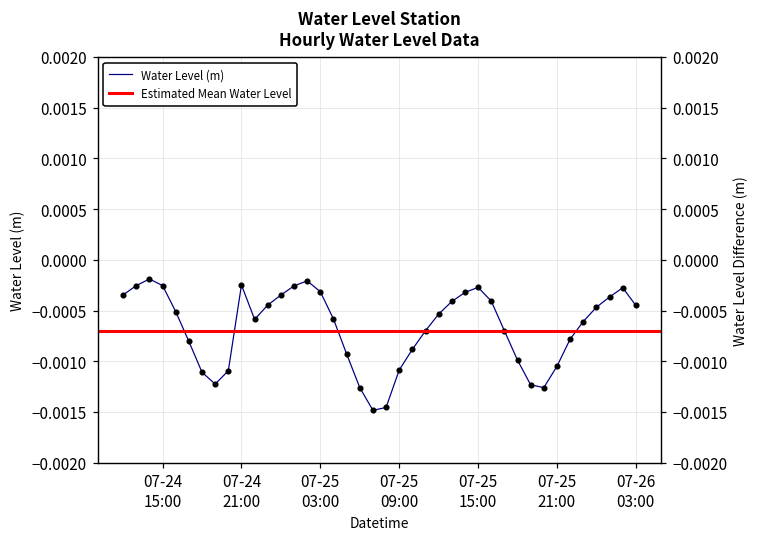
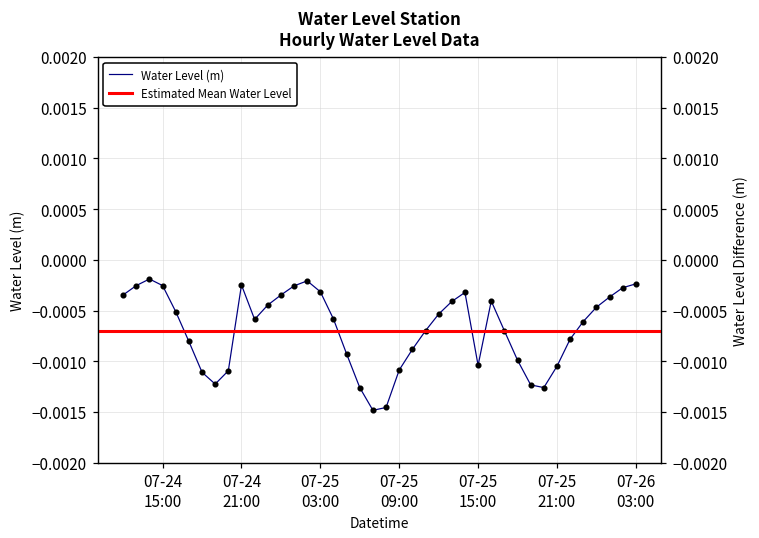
07-25 15:00: -0.0003 -> -0.0010
07-26 03:00: -0.0004 -> -0.0002
